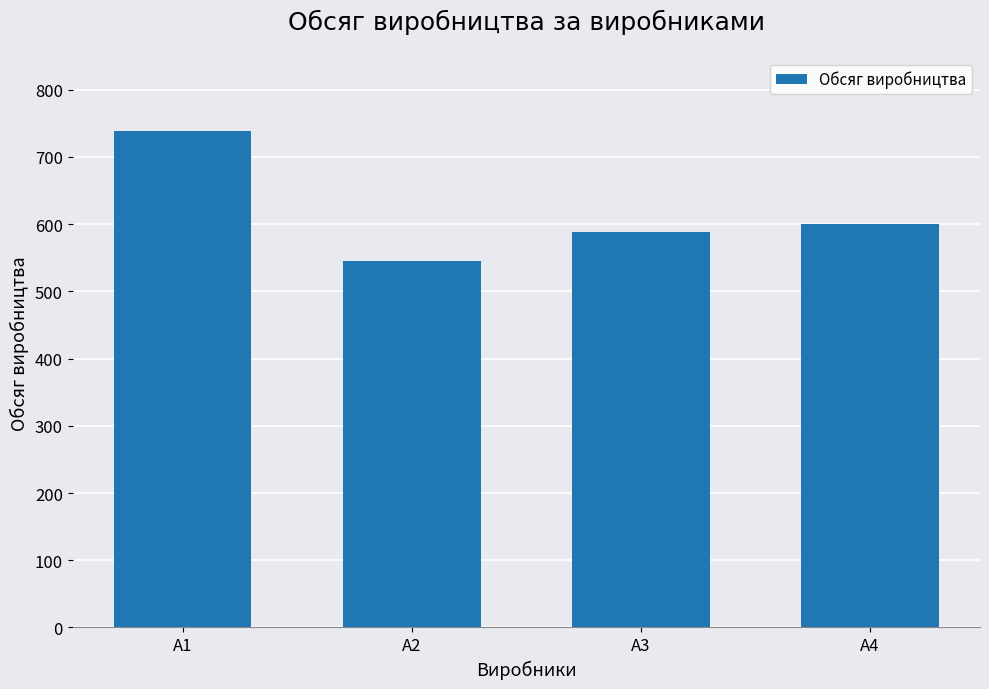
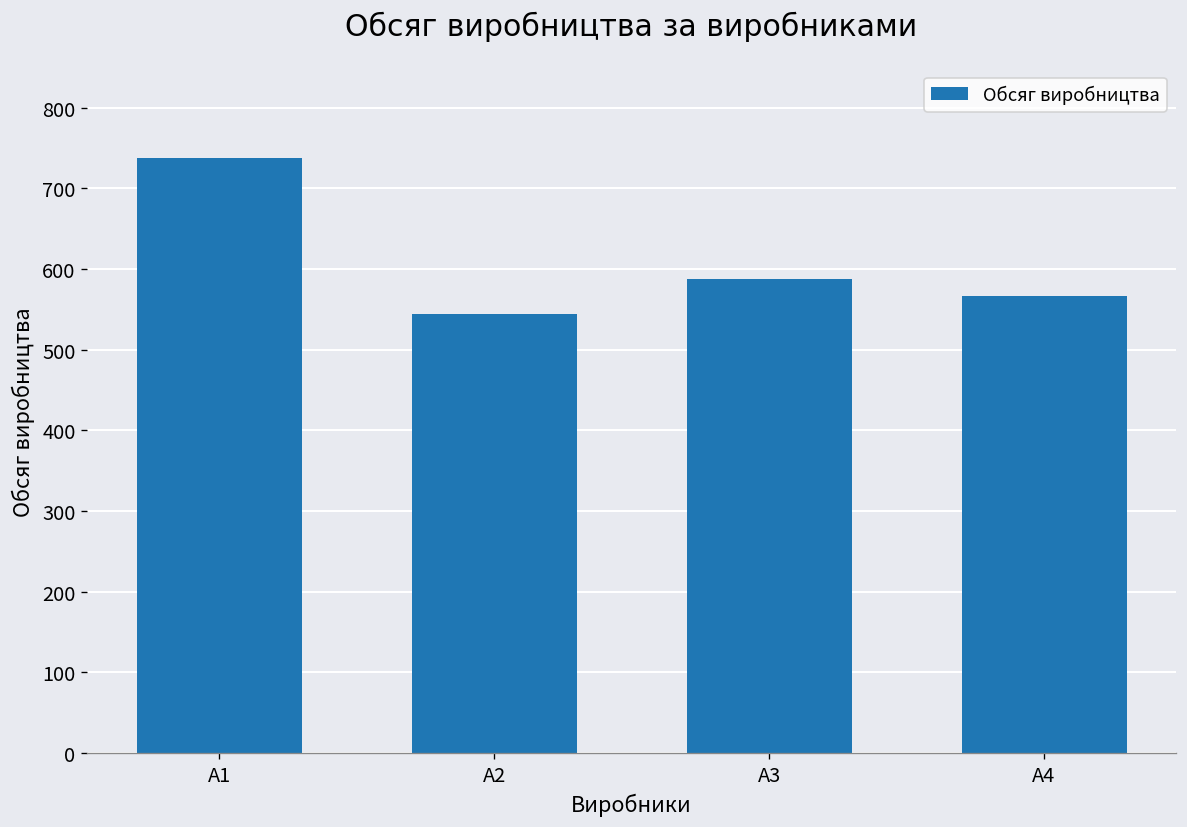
A4: 600 -> 570
